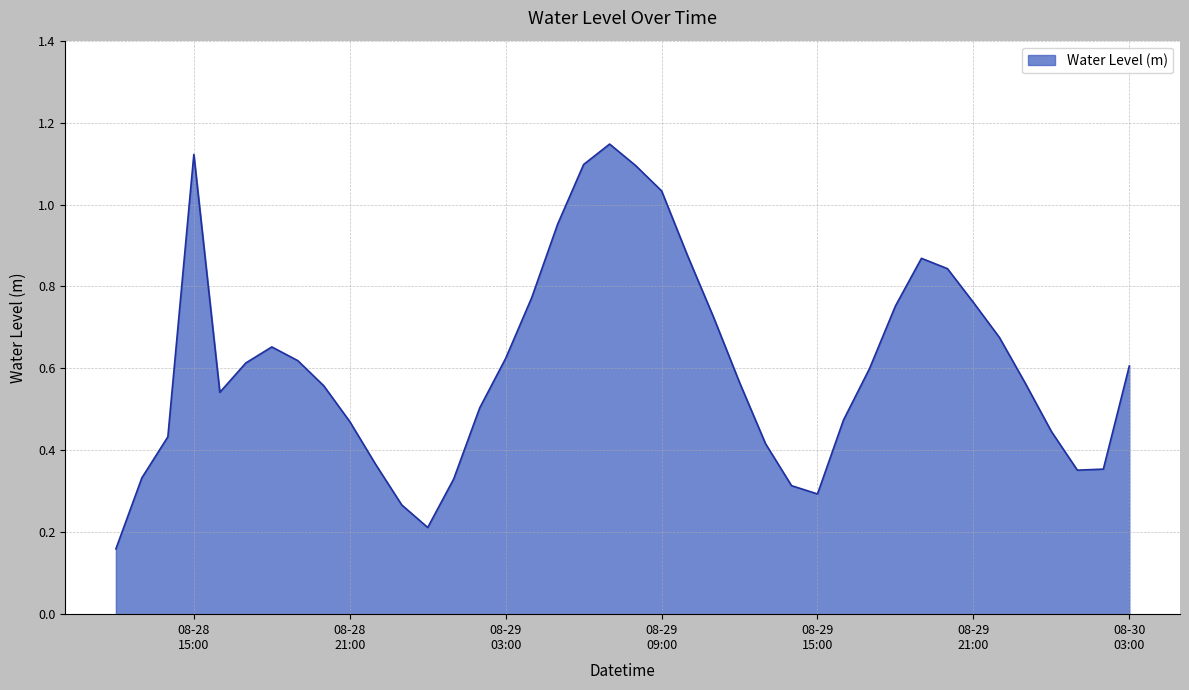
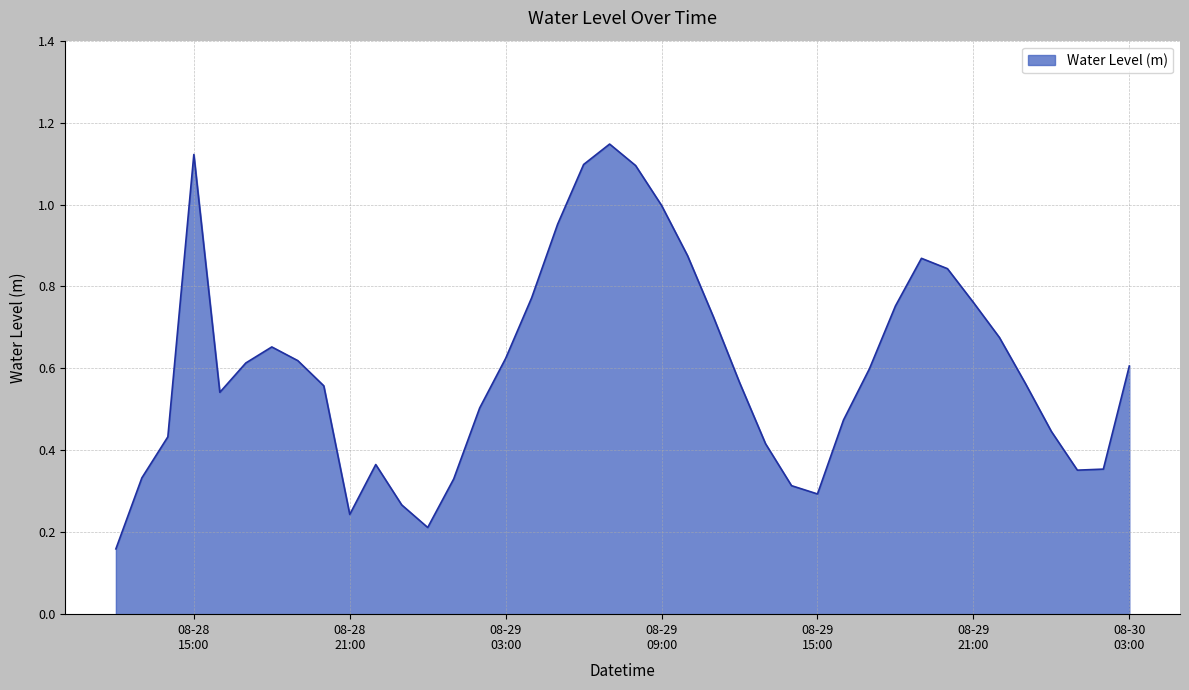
08-28 21:00: 0.47 -> 0.24
08-29 09:00: 1.03 -> 1.00
